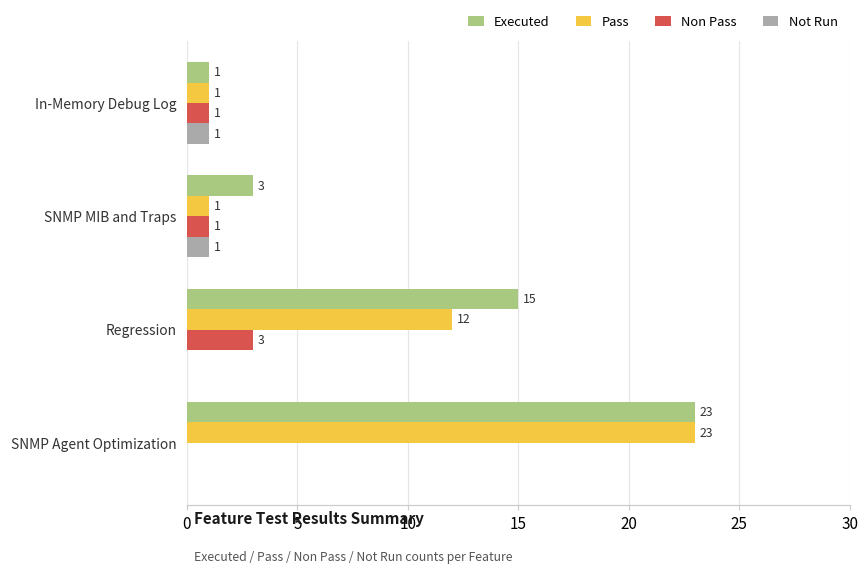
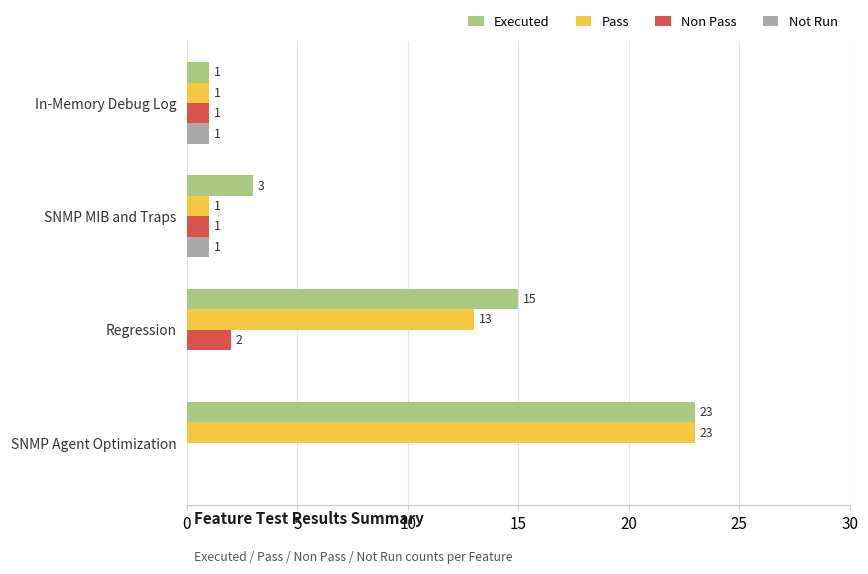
Pass, Regression: 12 -> 13
Non Pass, Regression: 3 -> 2
